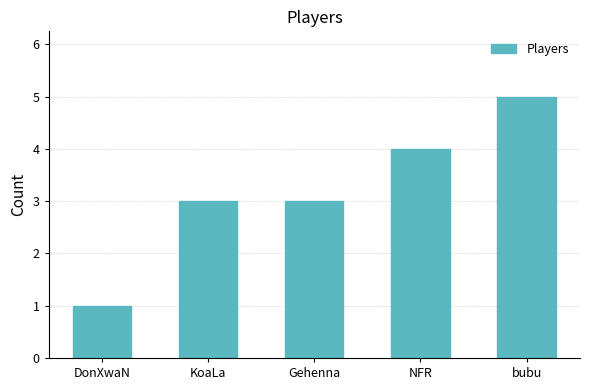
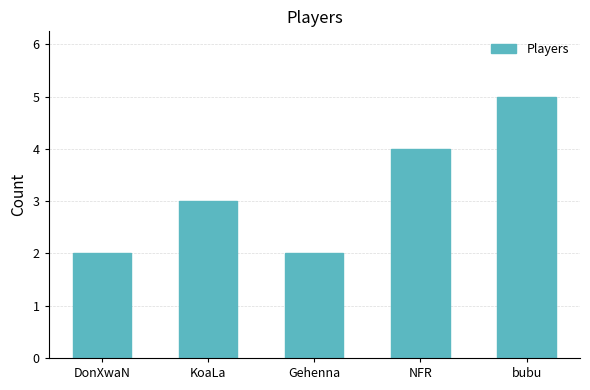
DonXwaN: 1 -> 2
Gehenna: 3 -> 2
